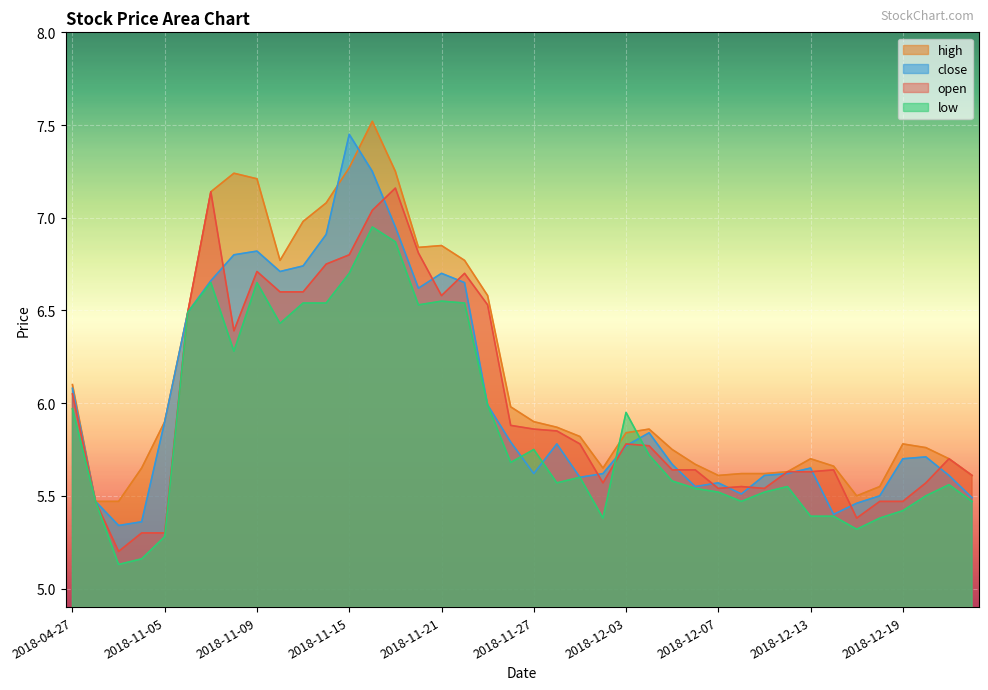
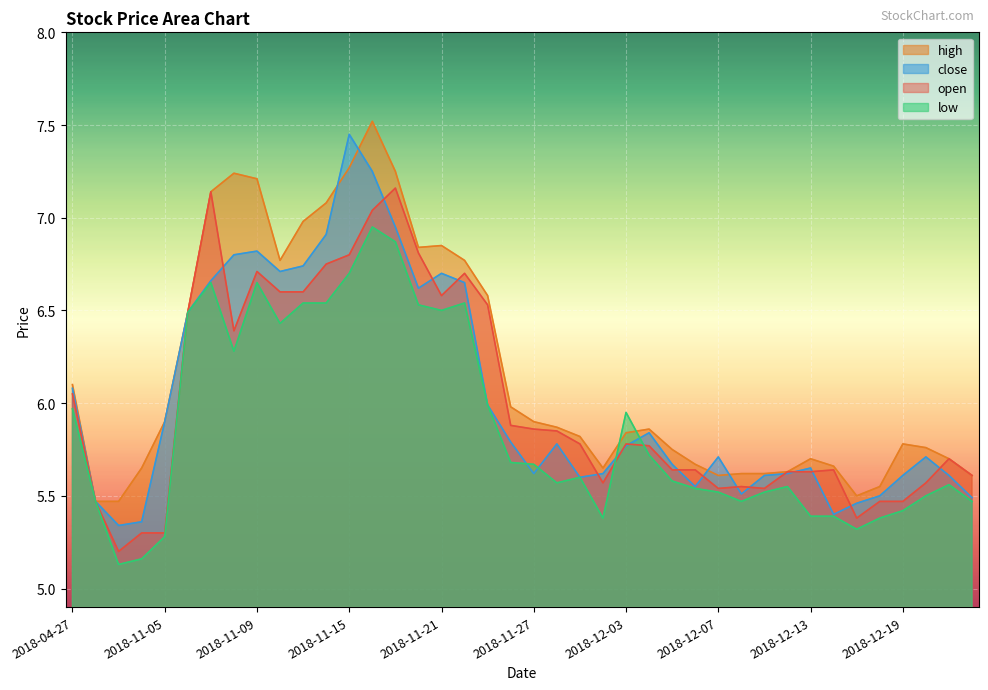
low, 2018-11-21: 6.55 -> 6.50
low, 2018-11-27: 5.75 -> 5.67
close, 2018-12-07: 5.57 -> 5.71
close, 2018-12-19: 5.70 -> 5.61
